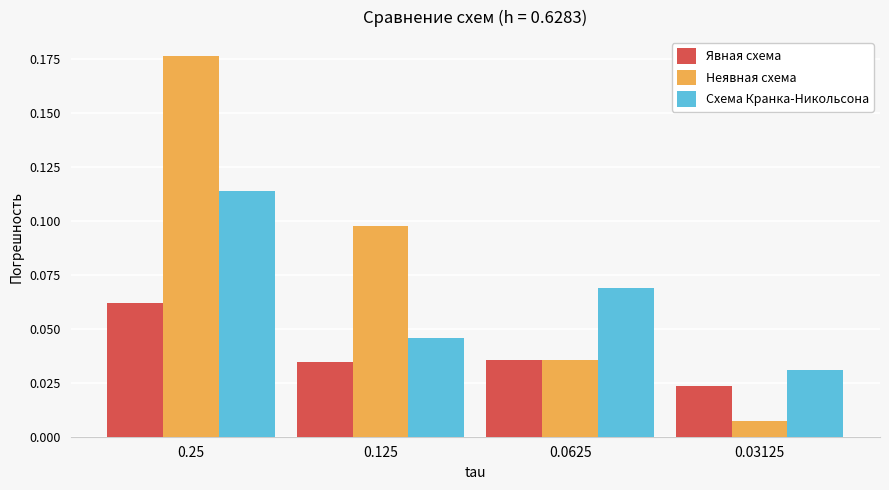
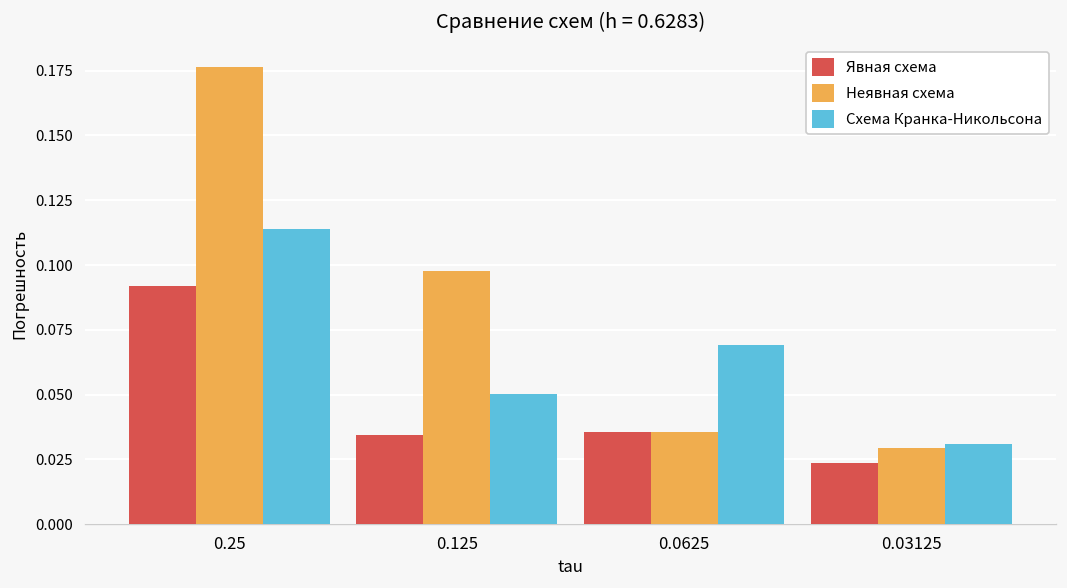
Явная схема, 0.25: 0.062 -> 0.092
Схема Кранка-Никольсона, 0.125: 0.046 -> 0.050
Неявная схема, 0.03125: 0.008 -> 0.029
